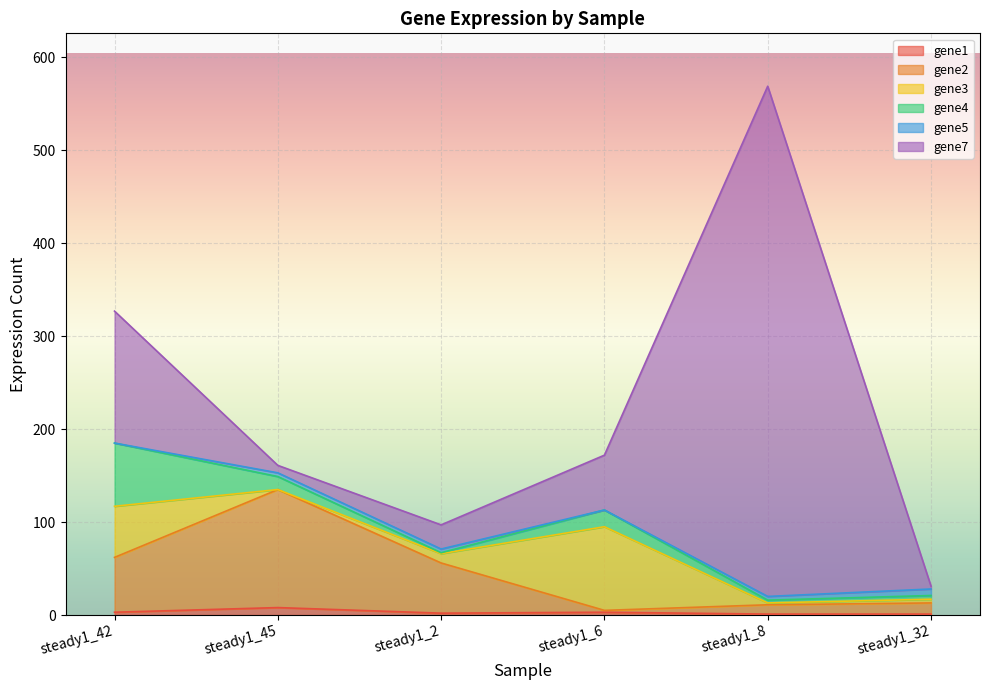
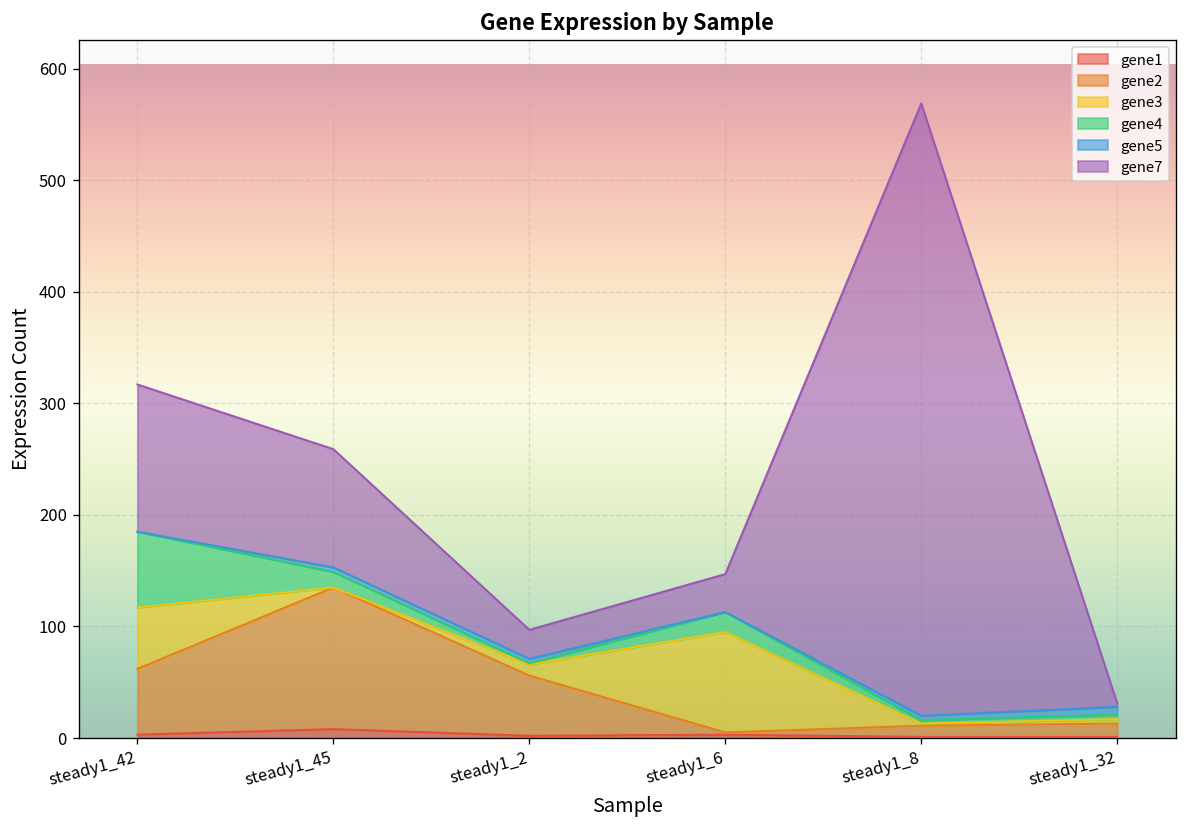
gene7, steady1_42: 140 -> 130
gene7, steady1_45: 10 -> 110
gene7, steady1_6: 60 -> 30
